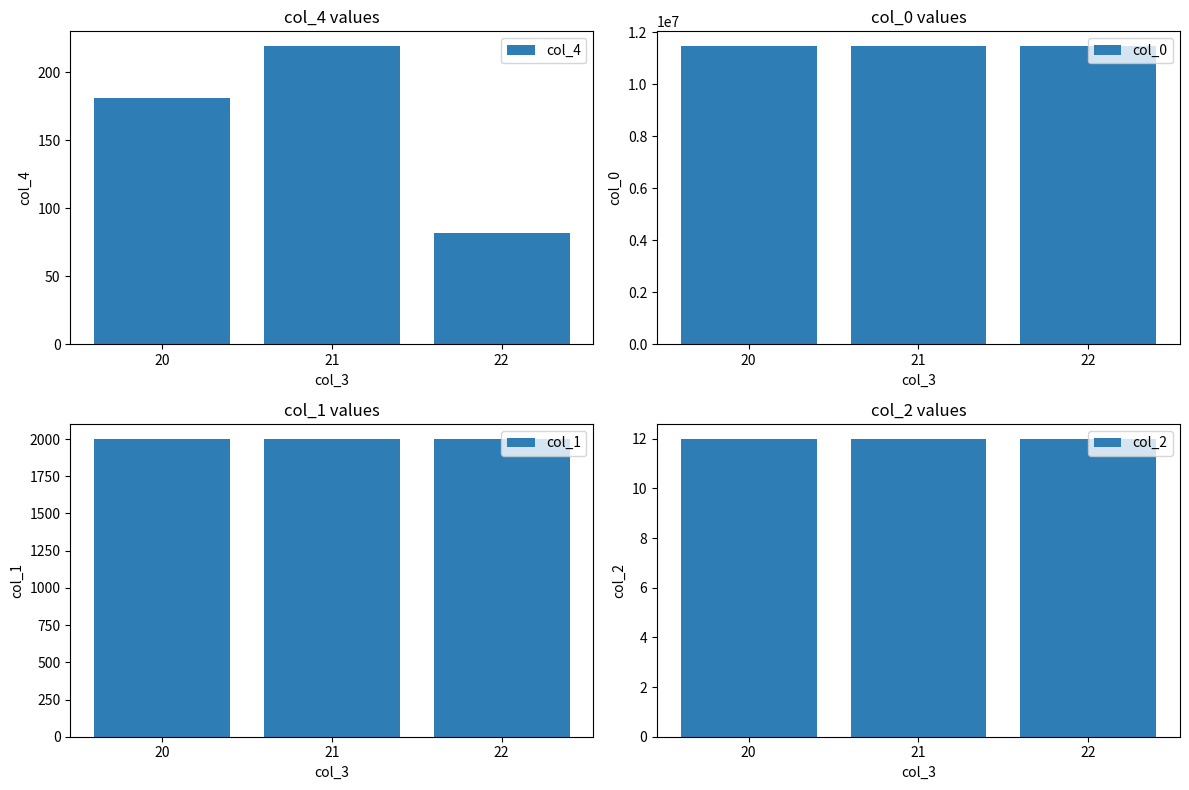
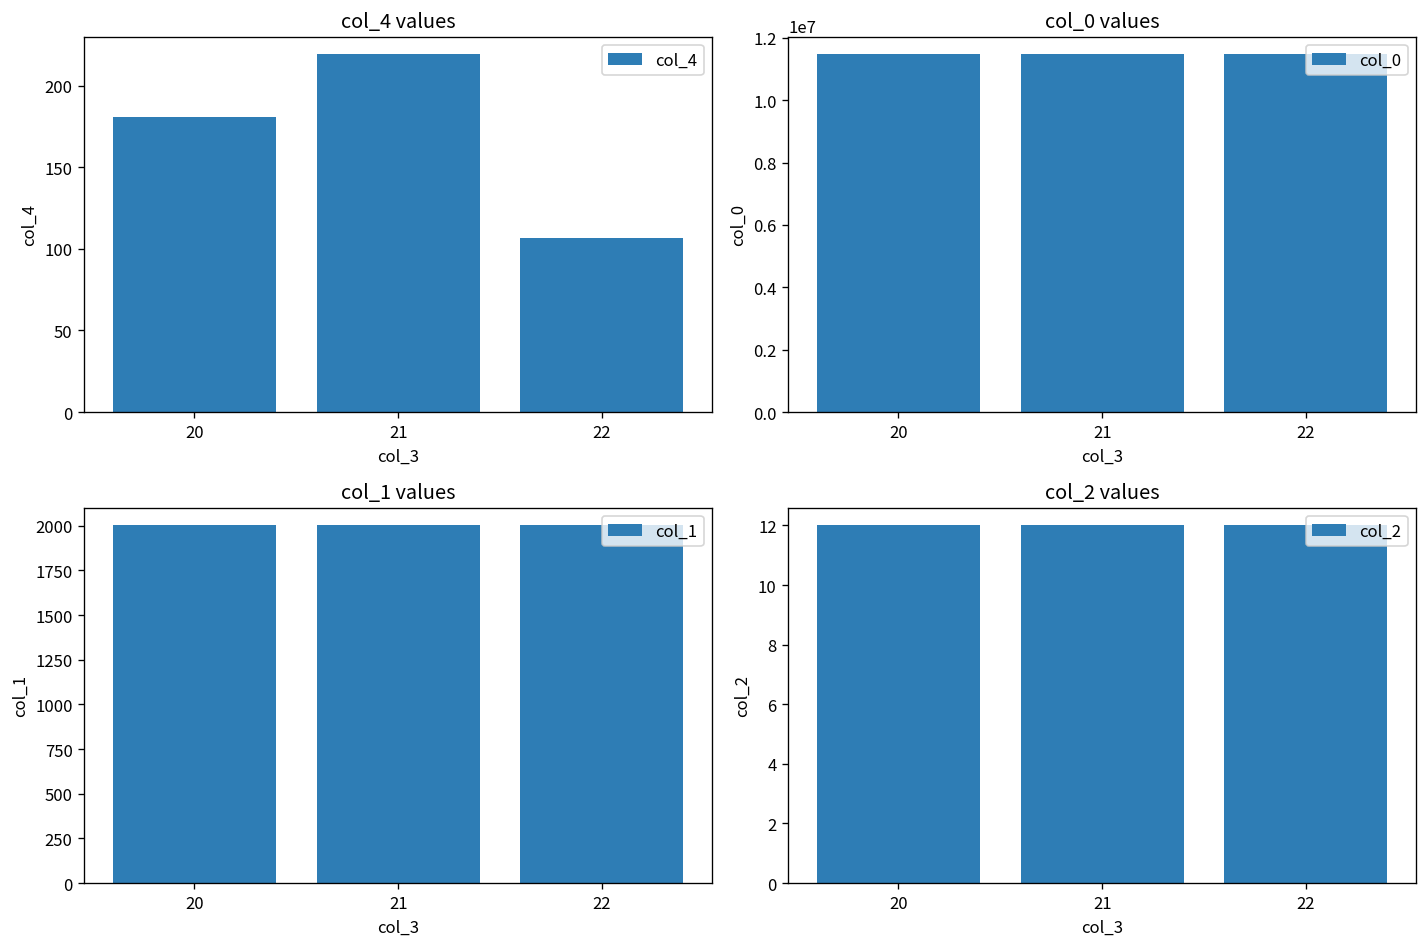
col_4 values, 22: 82 -> 106
